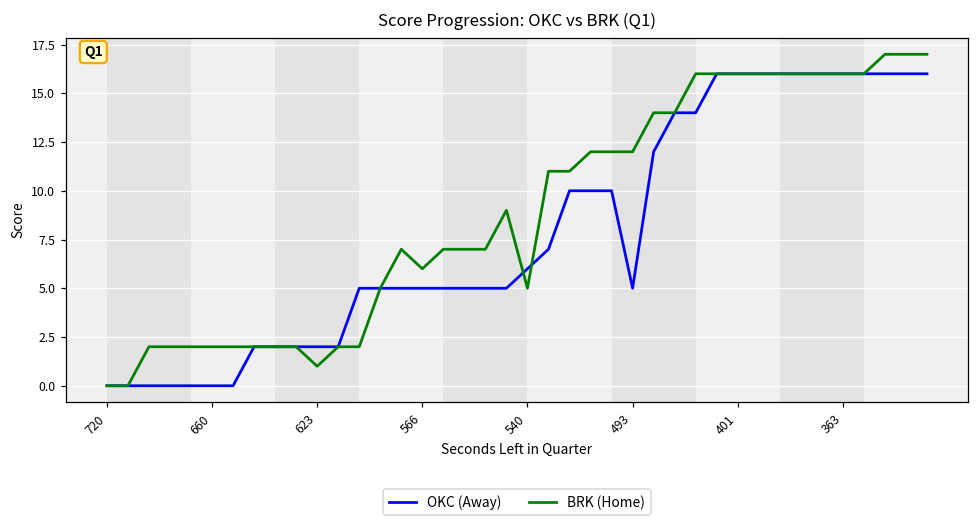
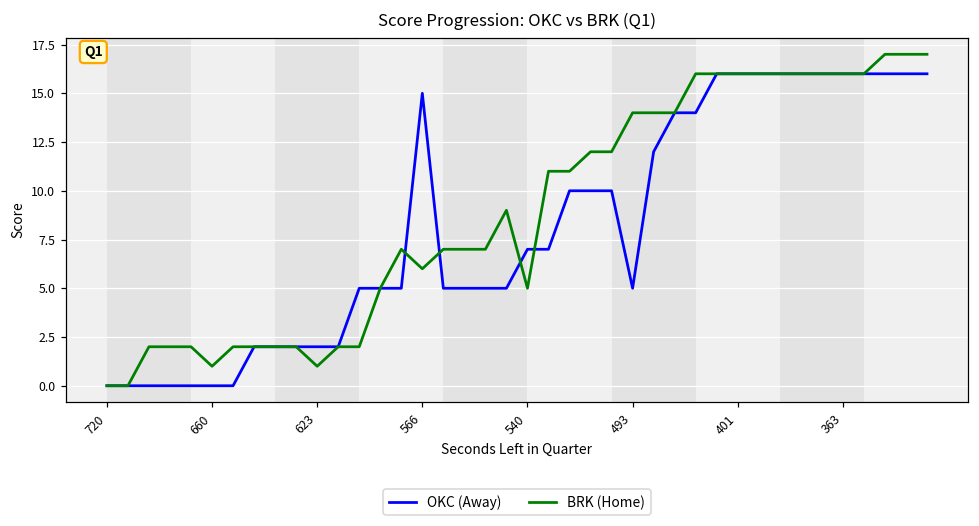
BRK (Home), 660: 2 -> 1
OKC (Away), 566: 5 -> 15
OKC (Away), 540: 6 -> 7
BRK (Home), 493: 12 -> 14
